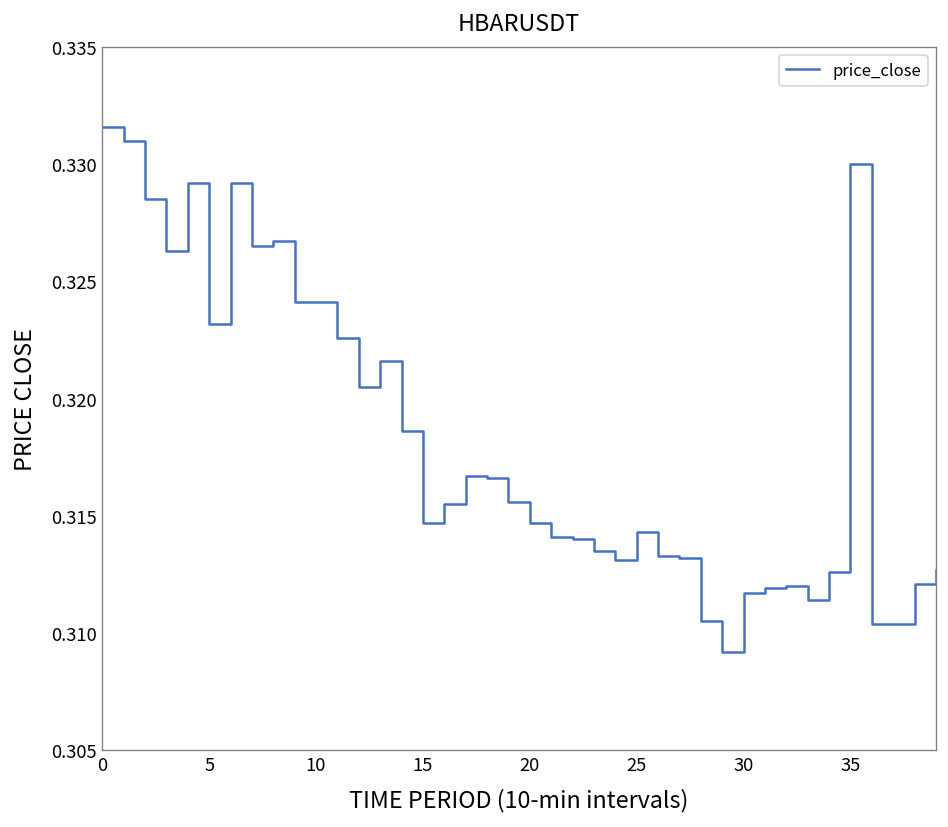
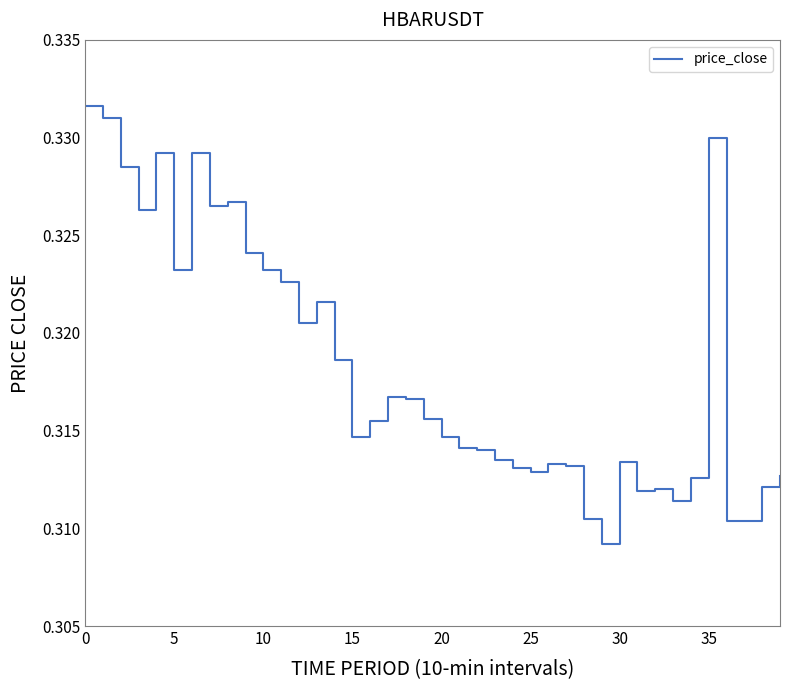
10: 0.3241 -> 0.3232
25: 0.3143 -> 0.3129
30: 0.3117 -> 0.3134
